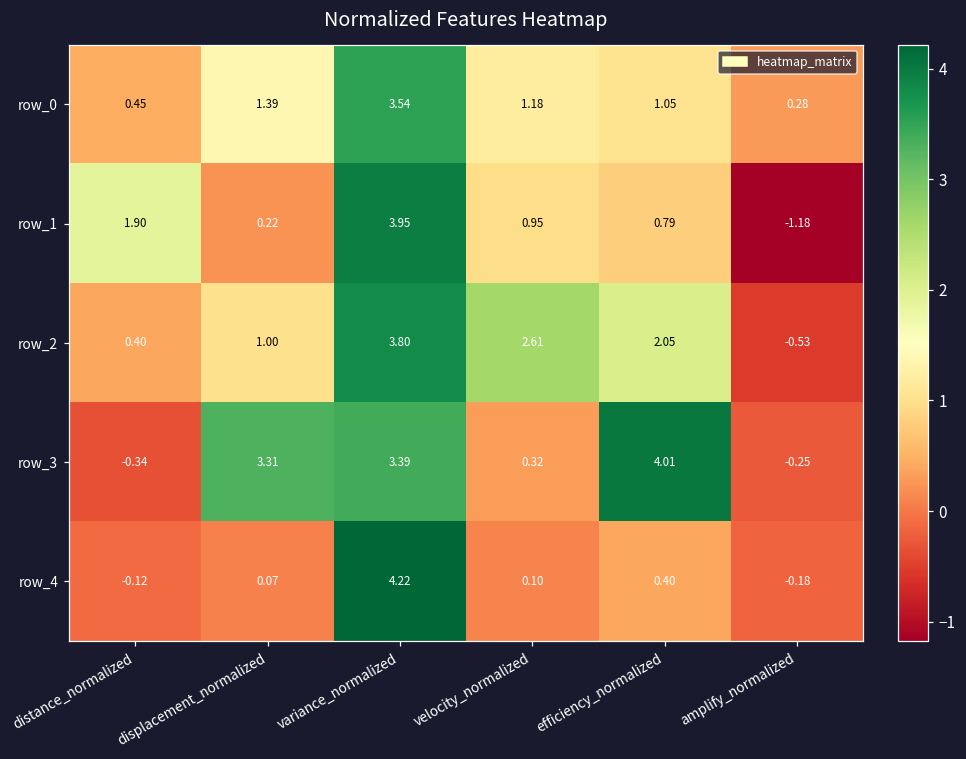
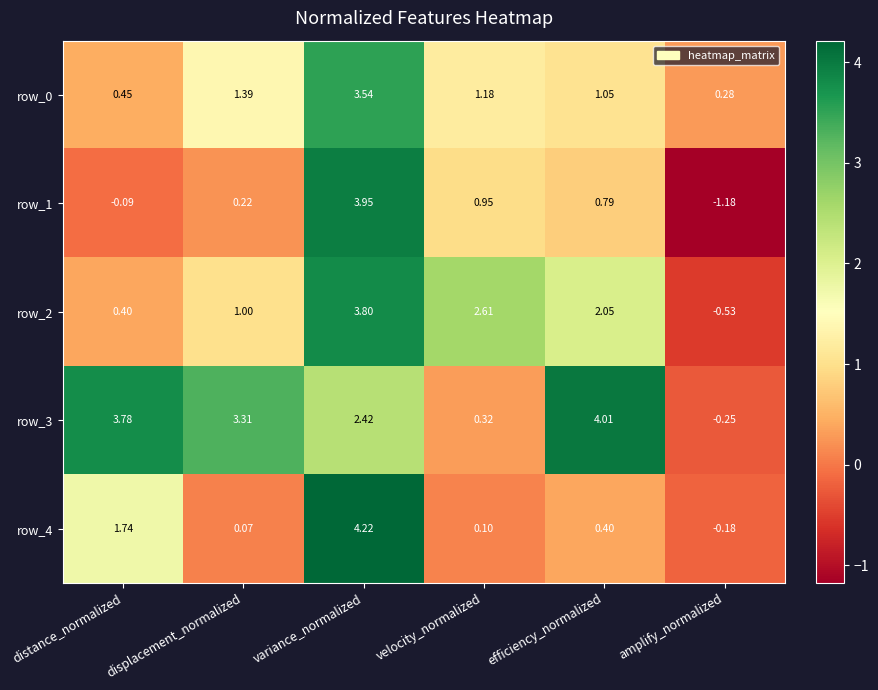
row_1, distance_normalized: 1.90 -> -0.09
row_3, distance_normalized: -0.34 -> 3.78
row_3, variance_normalized: 3.39 -> 2.42
row_4, distance_normalized: -0.12 -> 1.74
